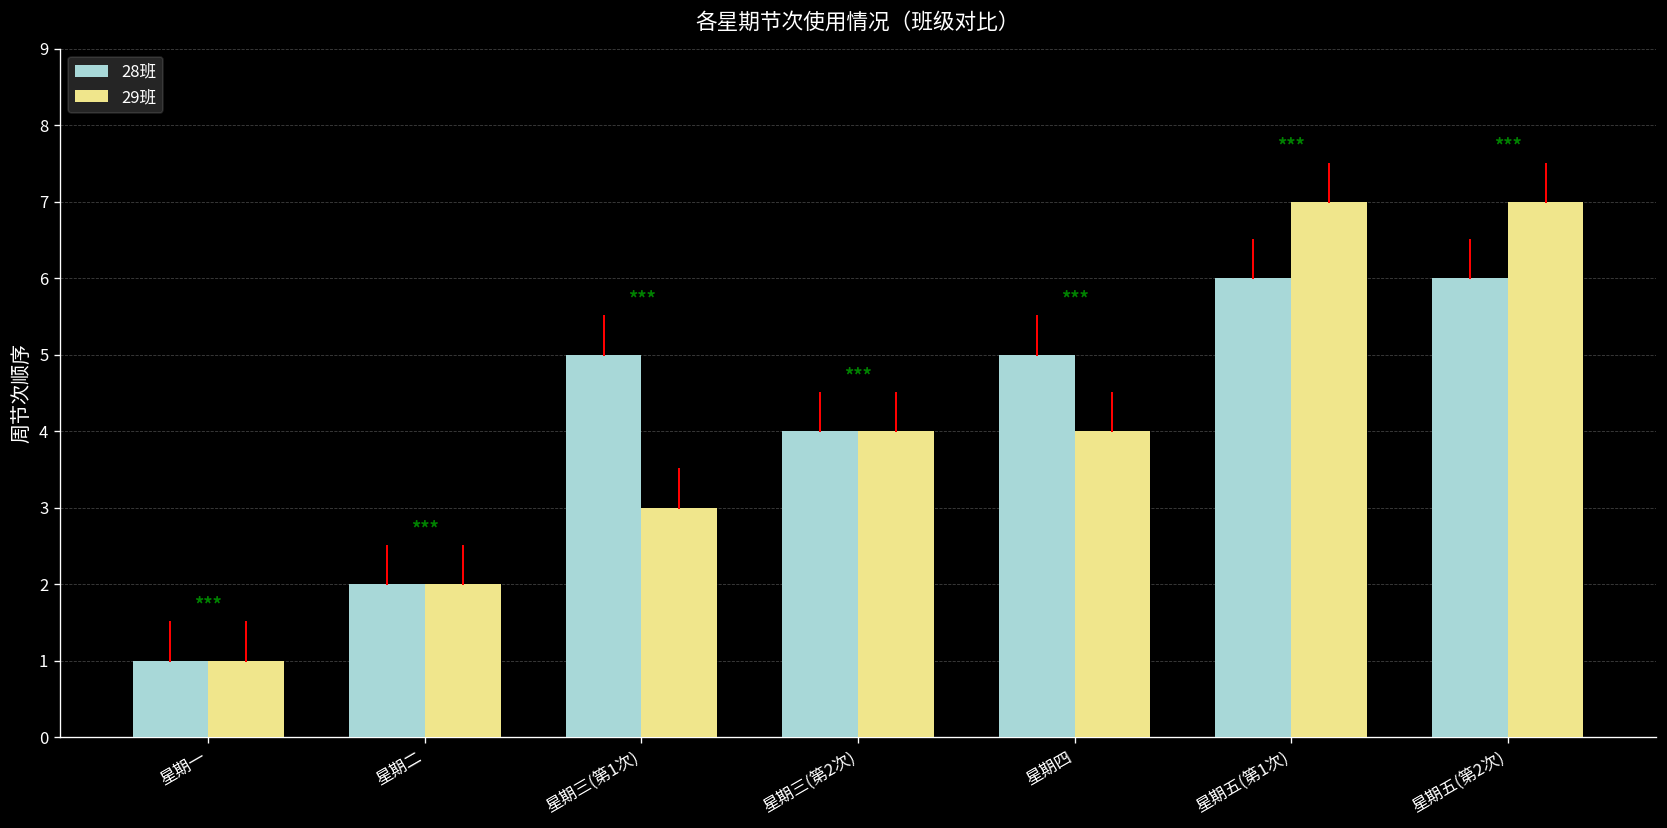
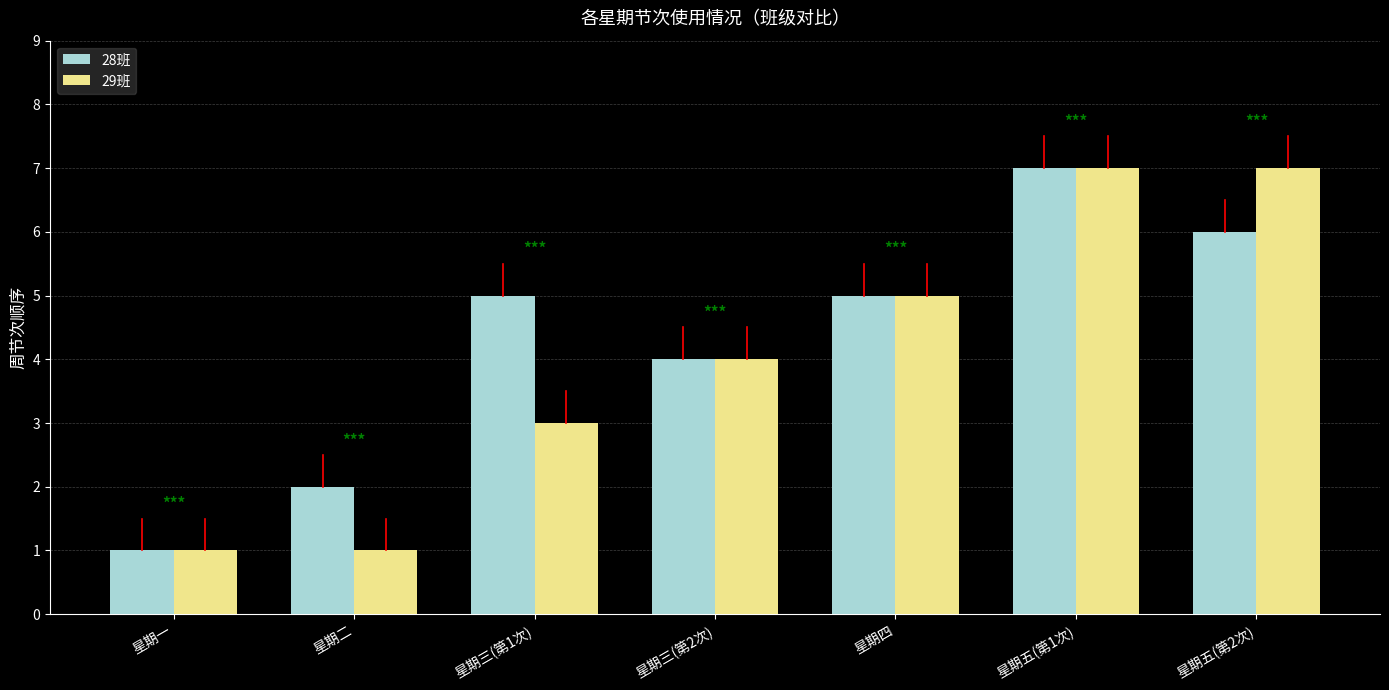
29班, 星期二: 2 -> 1
29班, 星期四: 4 -> 5
28班, 星期五(第1次): 6 -> 7
